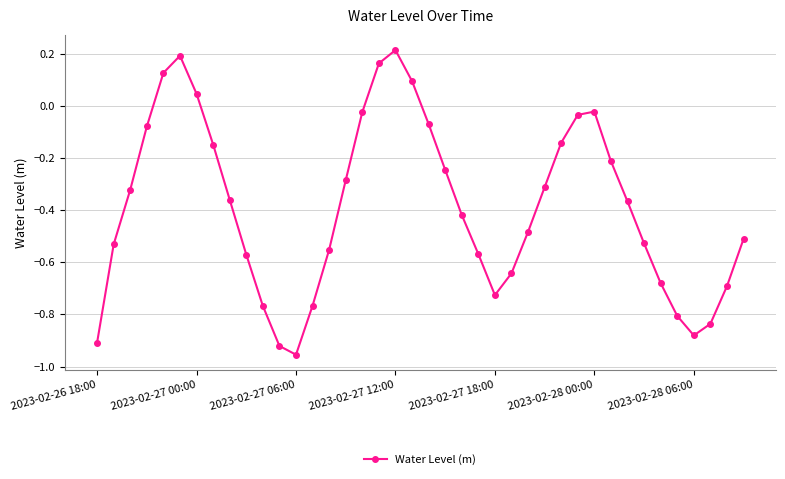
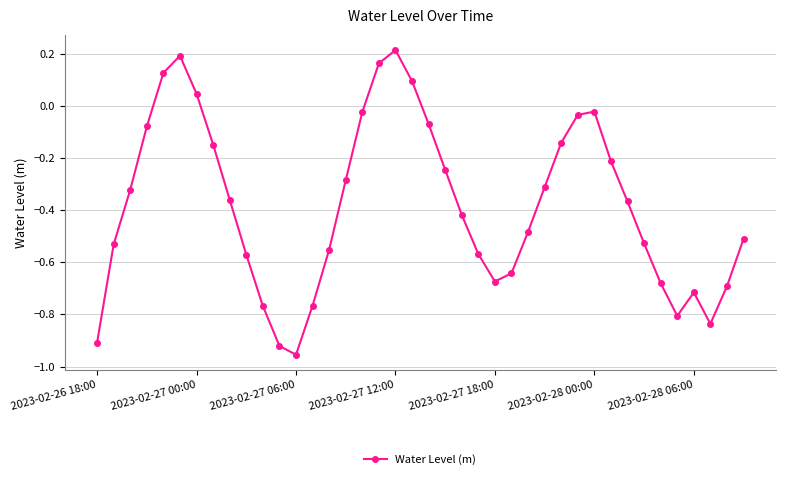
2023-02-27 18:00: -0.73 -> -0.67
2023-02-28 06:00: -0.88 -> -0.72
